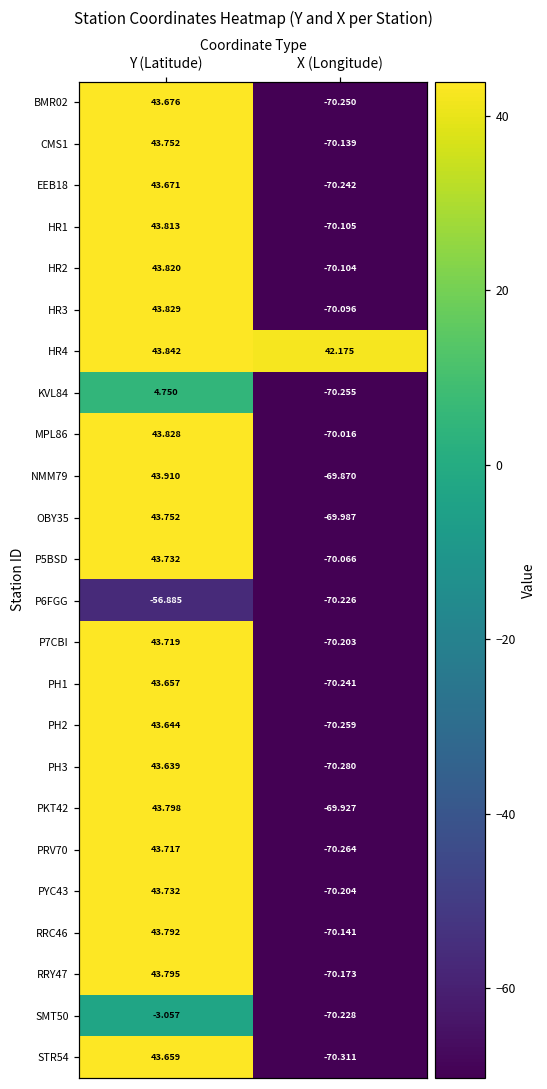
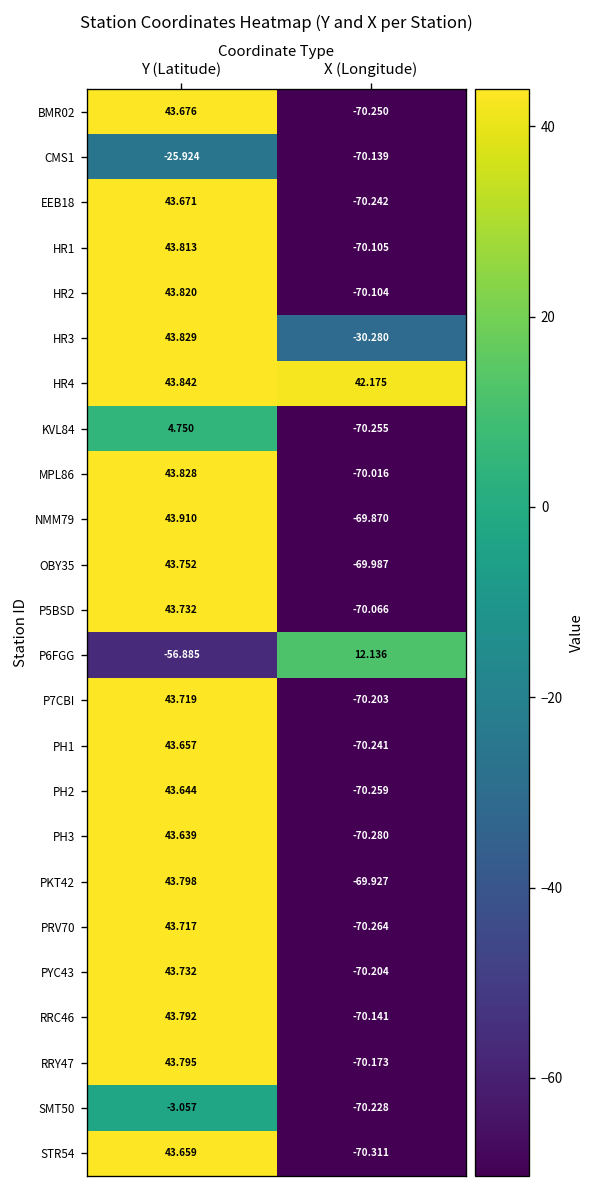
CMS1, Y (Latitude): 43.752 -> -25.924
HR3, X (Longitude): -70.096 -> -30.280
P6FGG, X (Longitude): -70.226 -> 12.136
